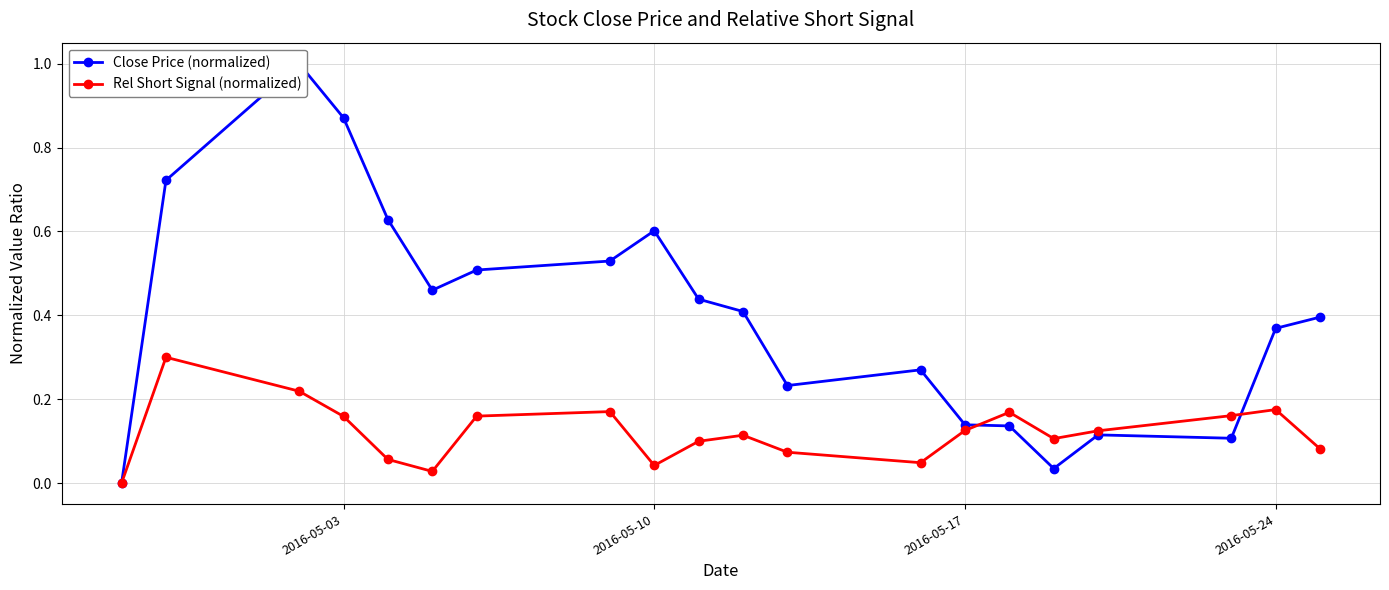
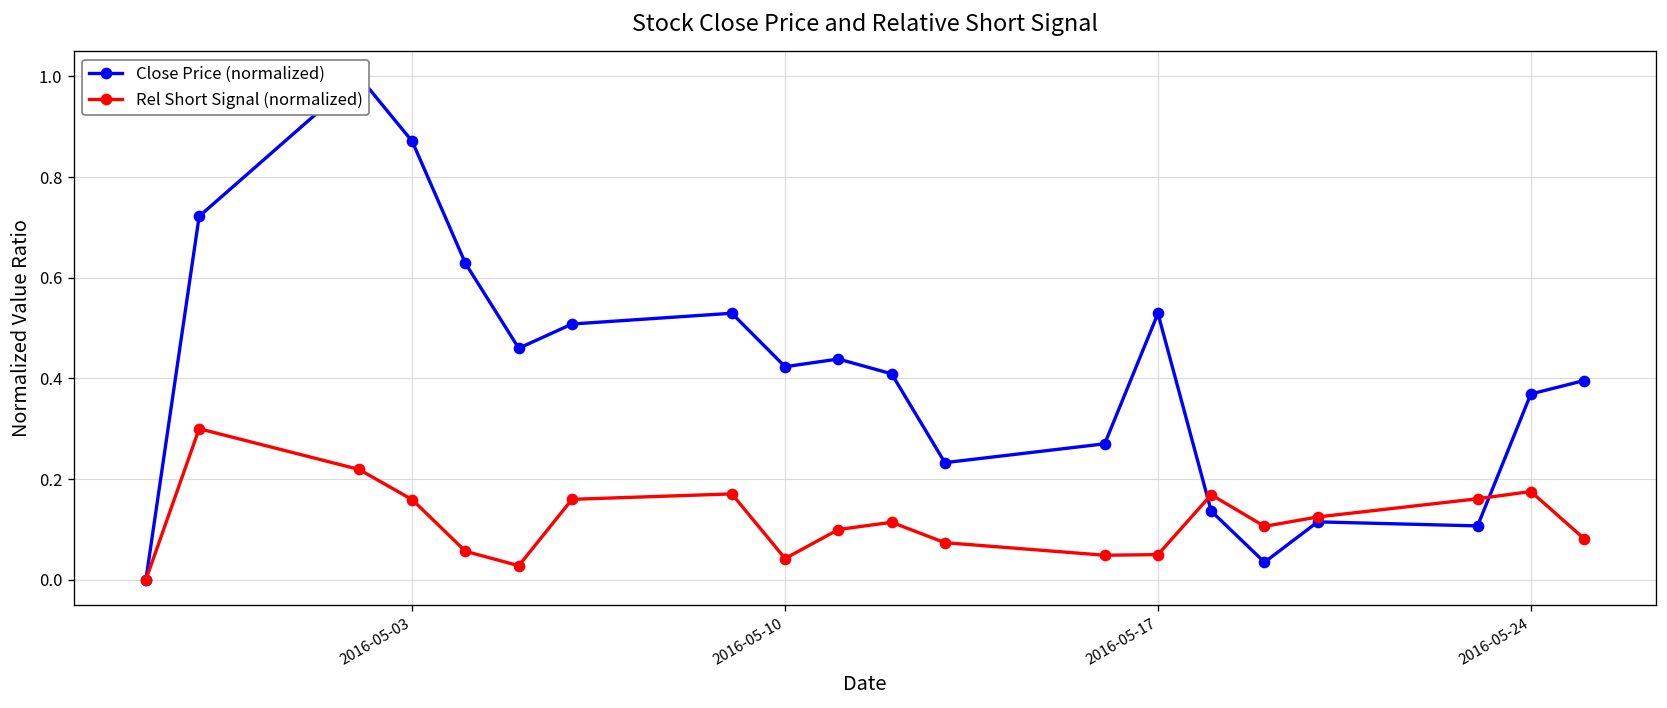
Close Price (normalized), 2016-05-10: 0.60 -> 0.42
Close Price (normalized), 2016-05-17: 0.14 -> 0.53
Rel Short Signal (normalized), 2016-05-17: 0.13 -> 0.05
